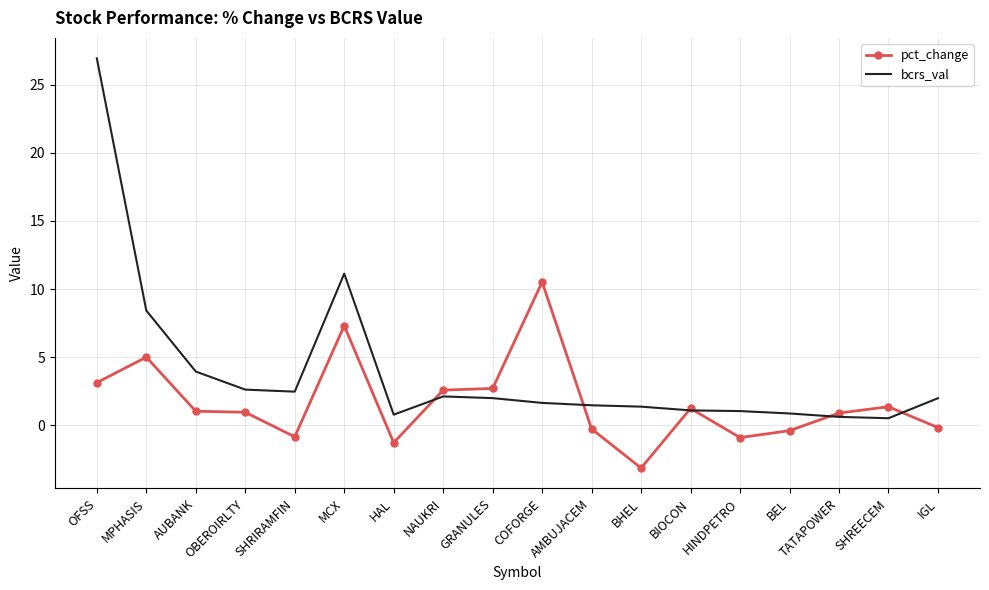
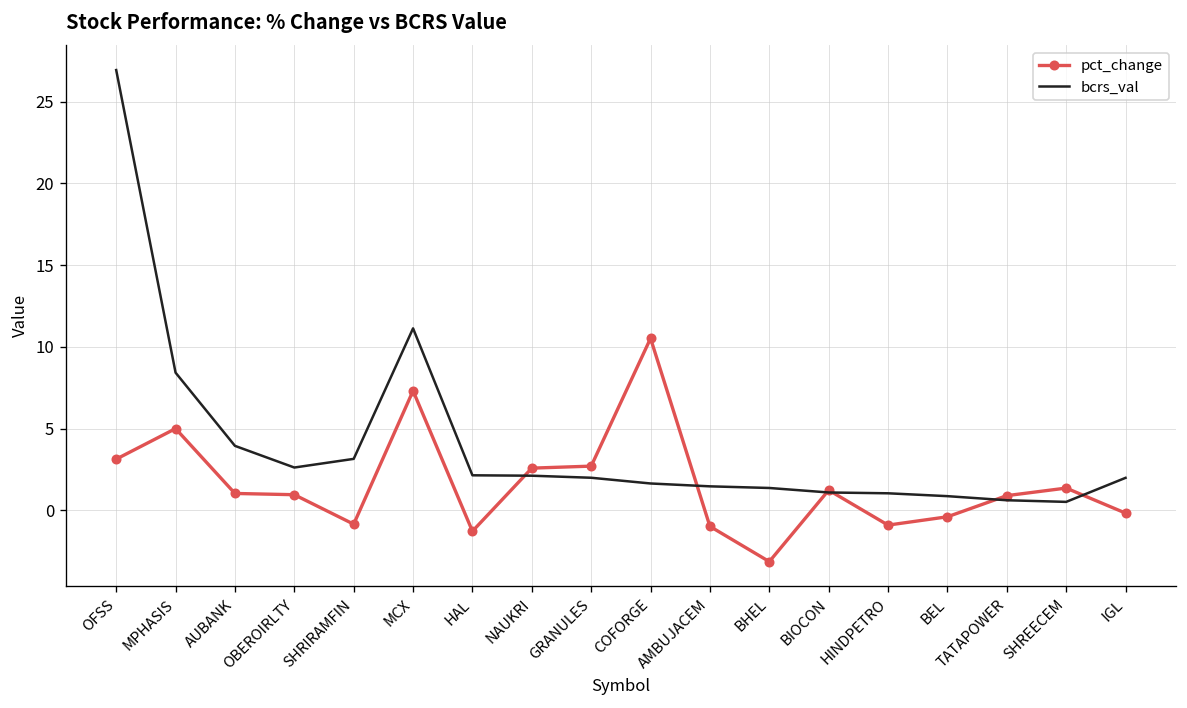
bcrs_val, SHRIRAMFIN: 2.5 -> 3.2
bcrs_val, HAL: 0.8 -> 2.2
pct_change, AMBUJACEM: -0.3 -> -1.0
